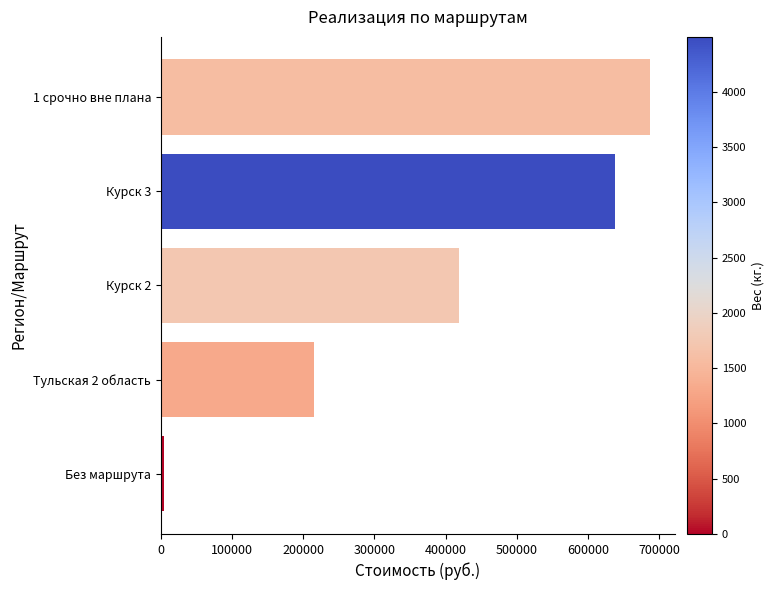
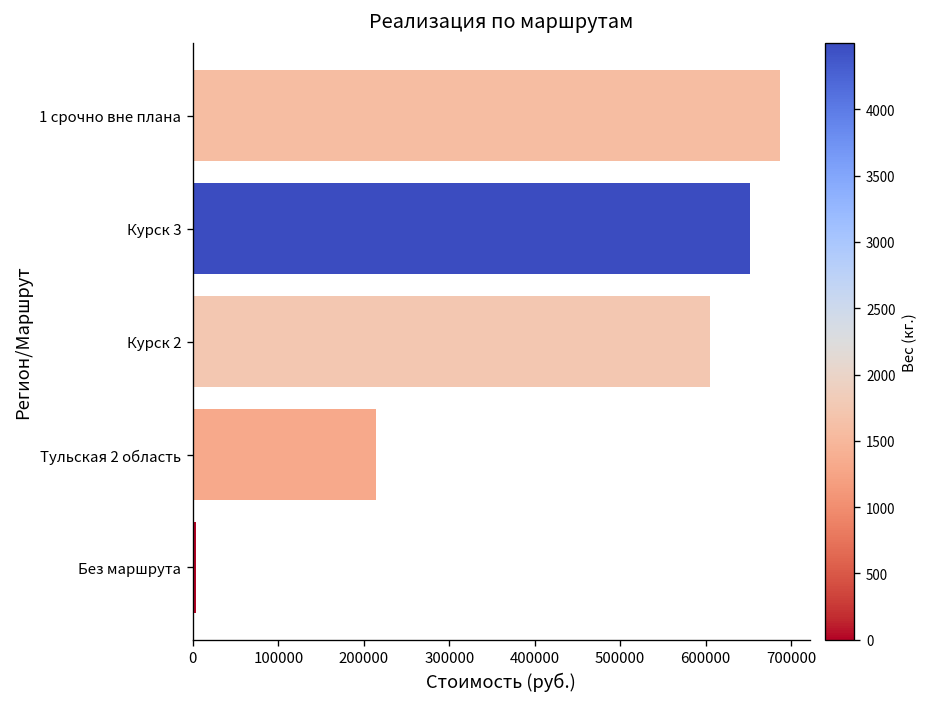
Курск 3: 640000 -> 650000
Курск 2: 420000 -> 600000
